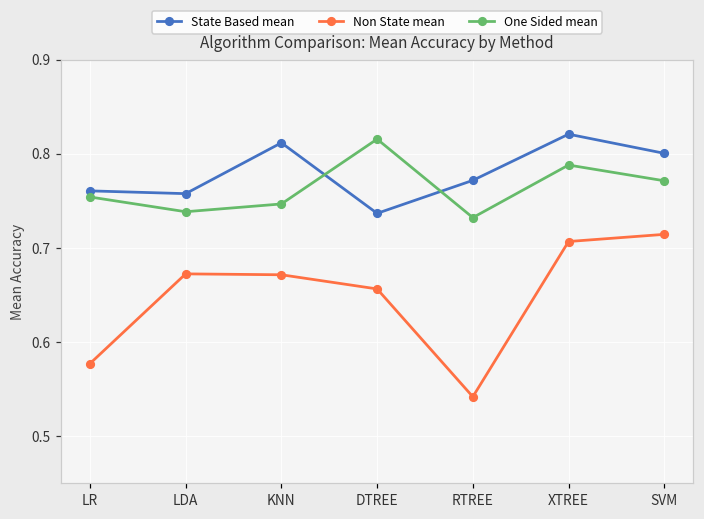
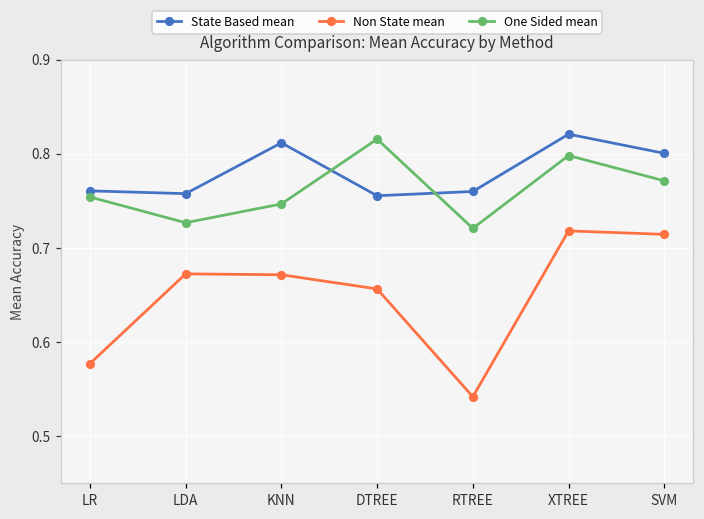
One Sided mean, LDA: 0.74 -> 0.73
State Based mean, DTREE: 0.74 -> 0.76
State Based mean, RTREE: 0.77 -> 0.76
One Sided mean, RTREE: 0.73 -> 0.72
Non State mean, XTREE: 0.71 -> 0.72
One Sided mean, XTREE: 0.79 -> 0.80
